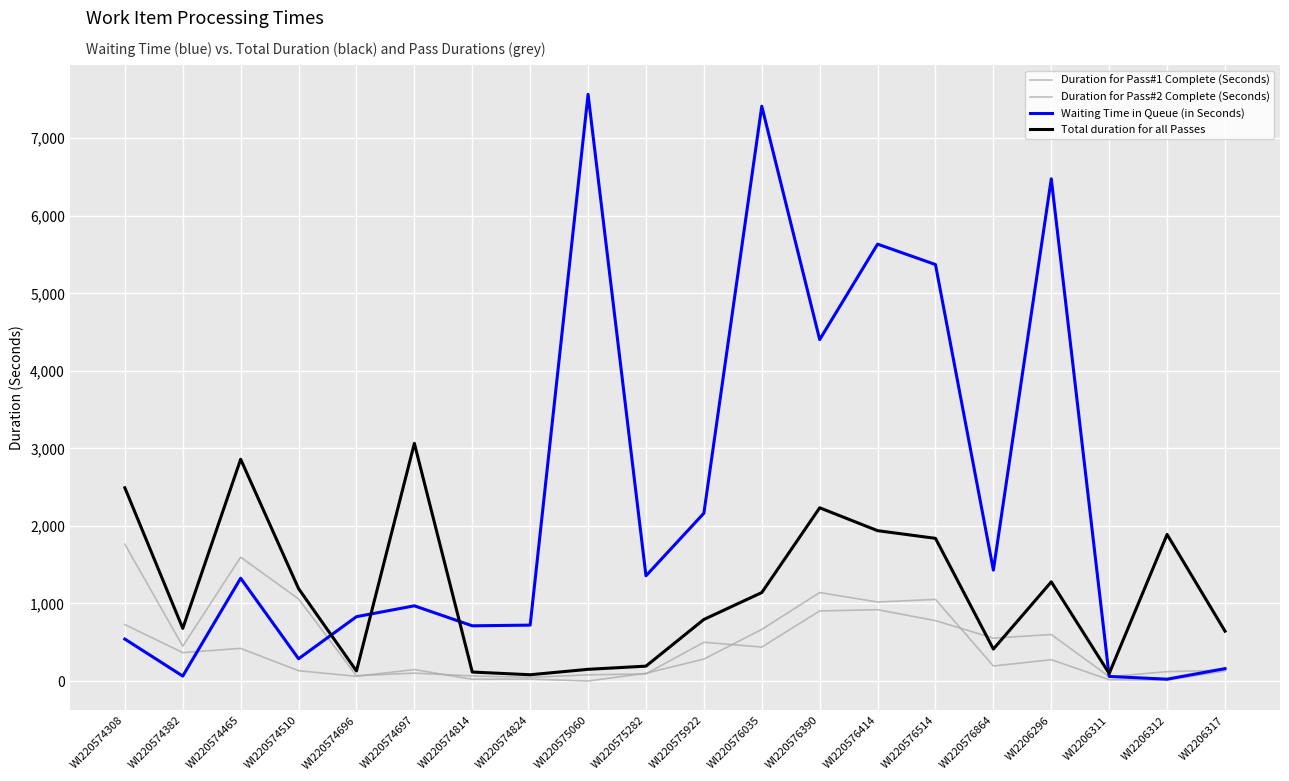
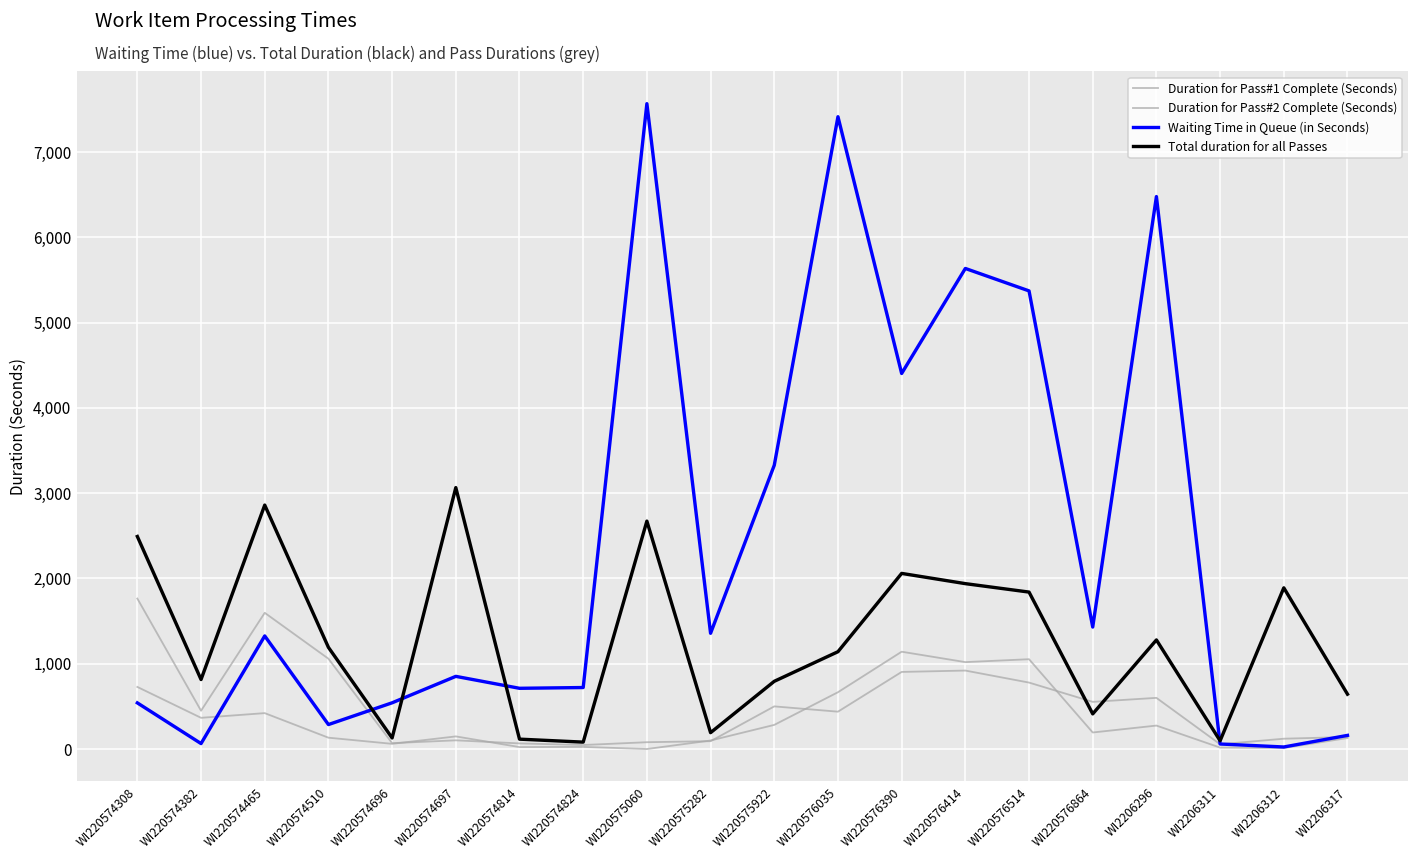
Total duration for all Passes, WI220574382: 700 -> 800
Waiting Time in Queue (in Seconds), WI220574696: 800 -> 500
Waiting Time in Queue (in Seconds), WI220574697: 1,000 -> 900
Total duration for all Passes, WI220575060: 200 -> 2,700
Waiting Time in Queue (in Seconds), WI220575922: 2,200 -> 3,300
Total duration for all Passes, WI220576390: 2,200 -> 2,100
